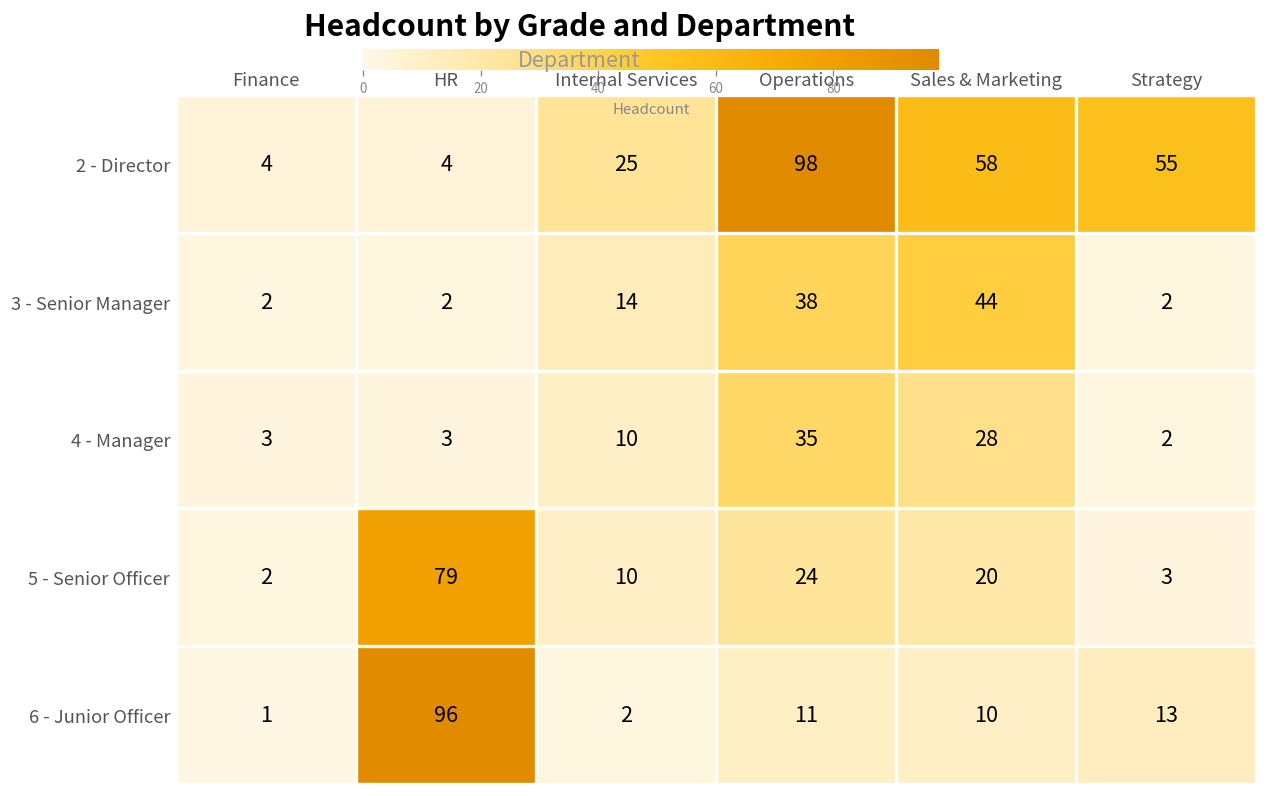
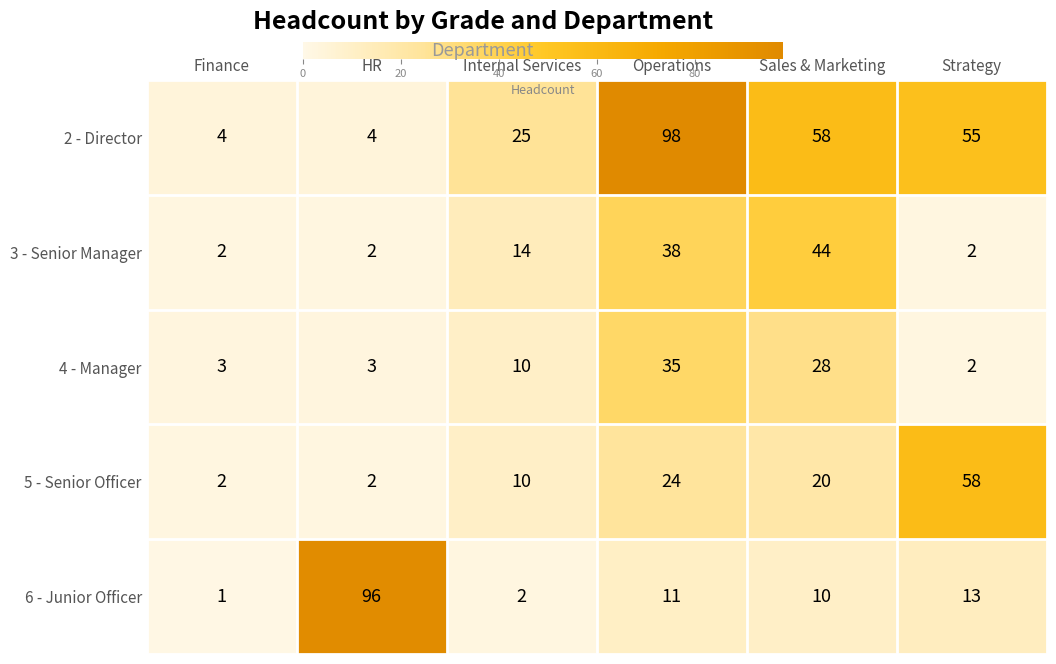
5 - Senior Officer, HR: 79 -> 2
5 - Senior Officer, Strategy: 3 -> 58
